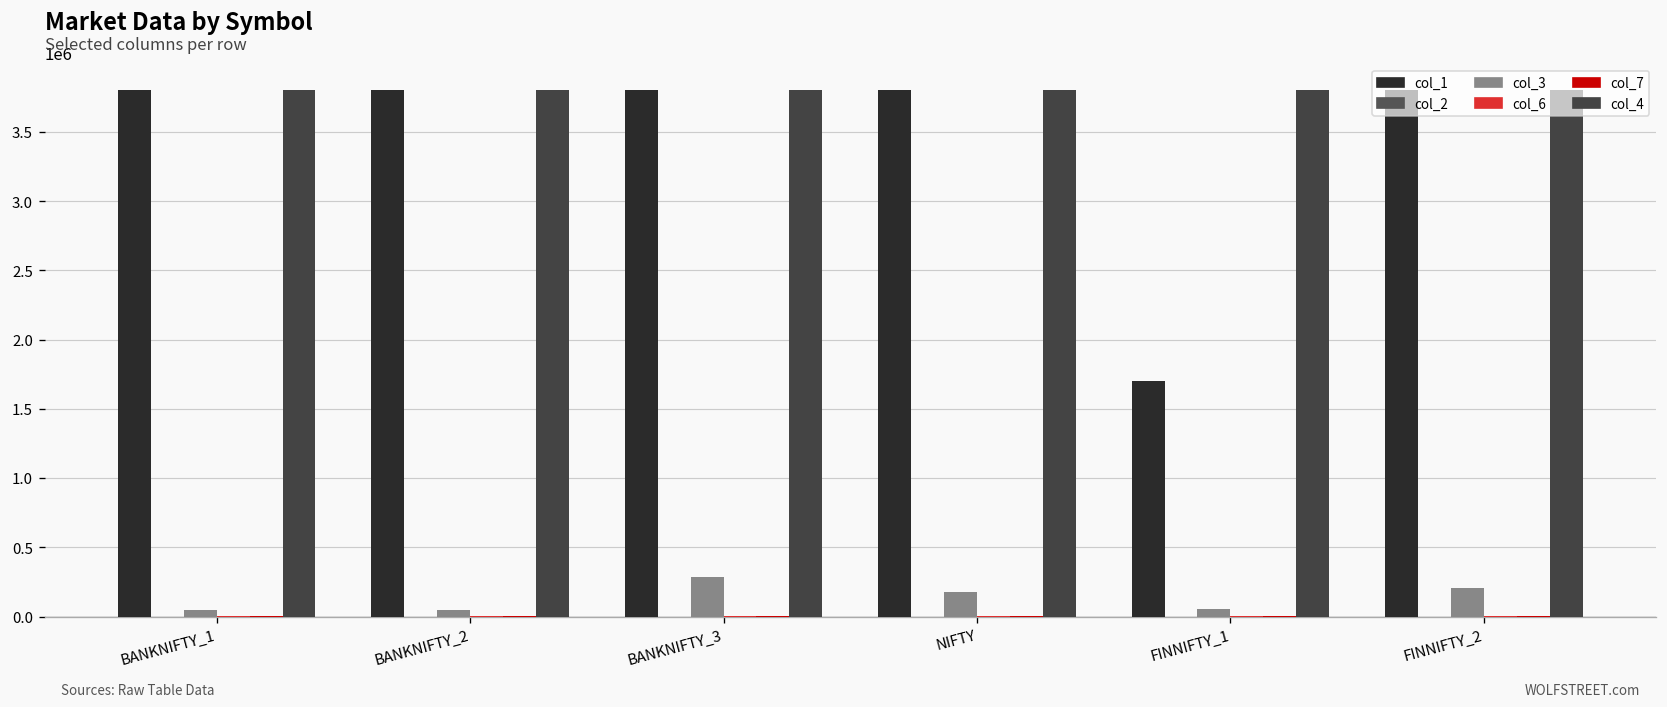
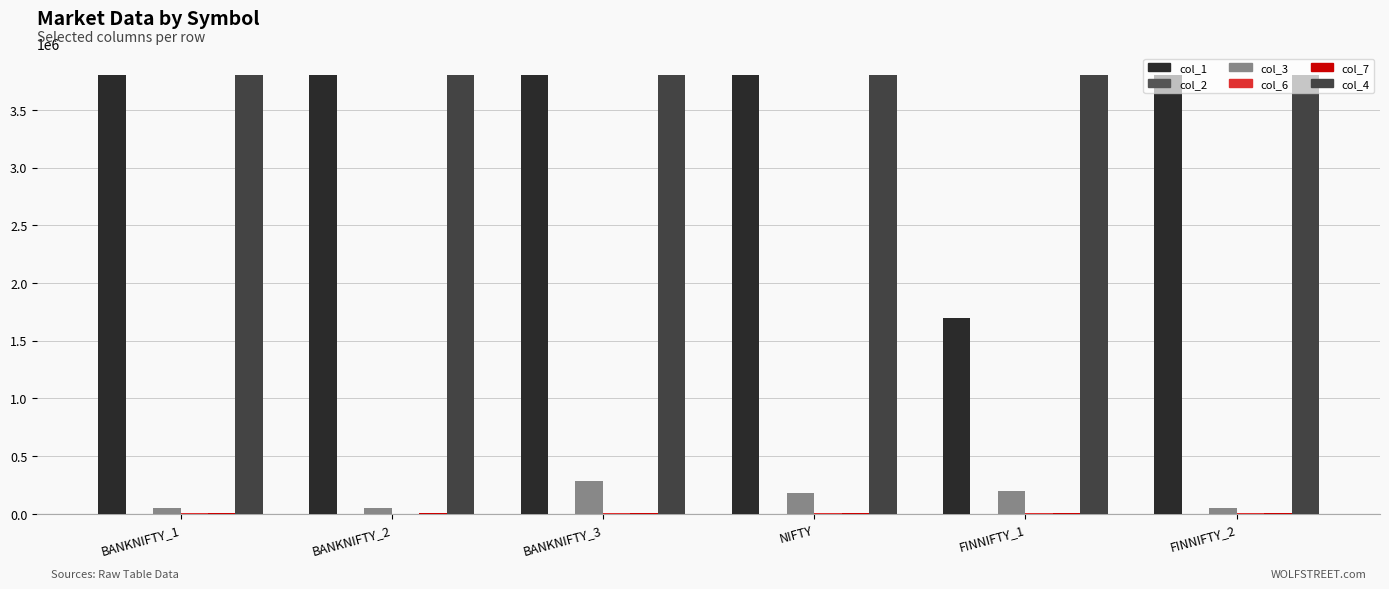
col_3, FINNIFTY_1: 60000 -> 190000
col_3, FINNIFTY_2: 210000 -> 50000
